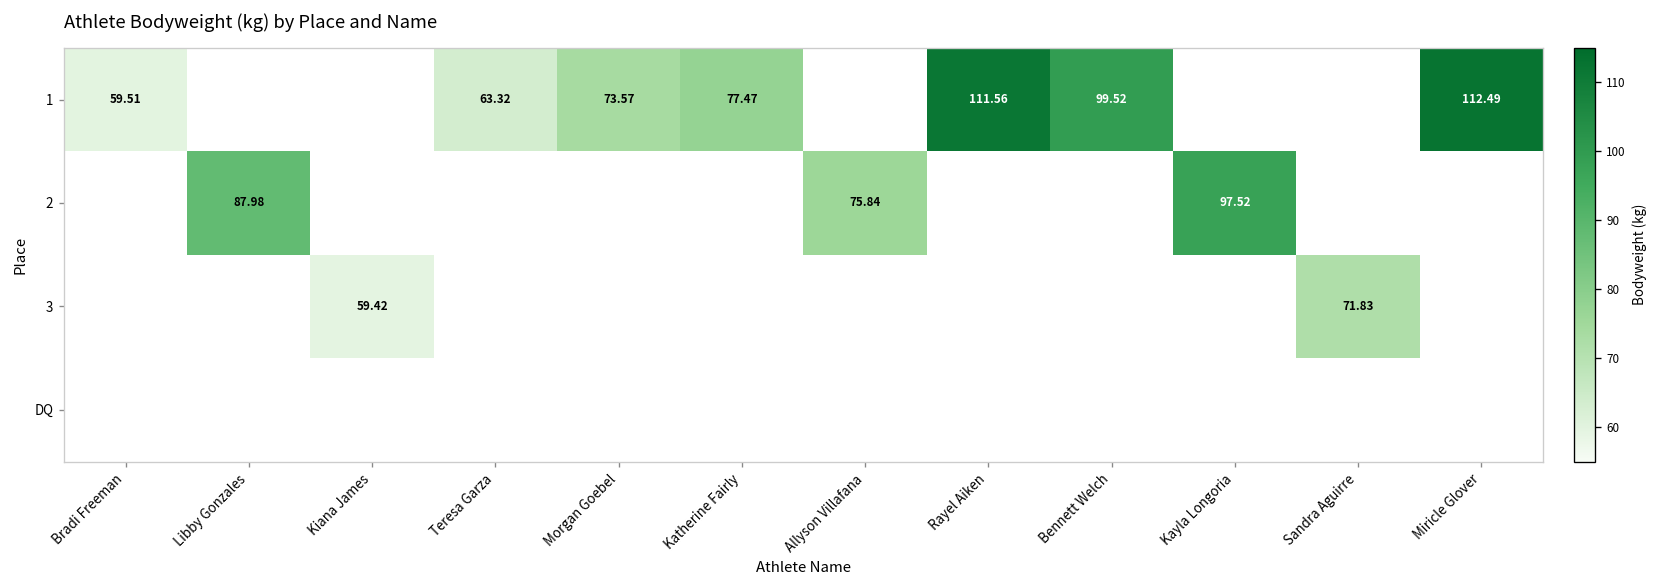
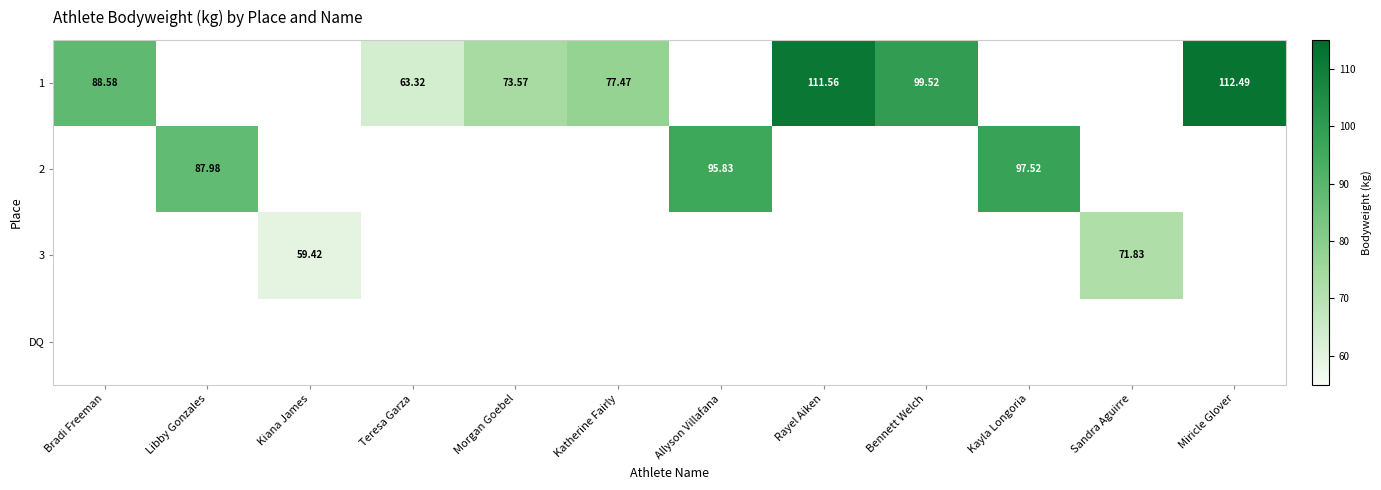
1, Bradi Freeman: 59.51 -> 88.58
2, Allyson Villafana: 75.84 -> 95.83
